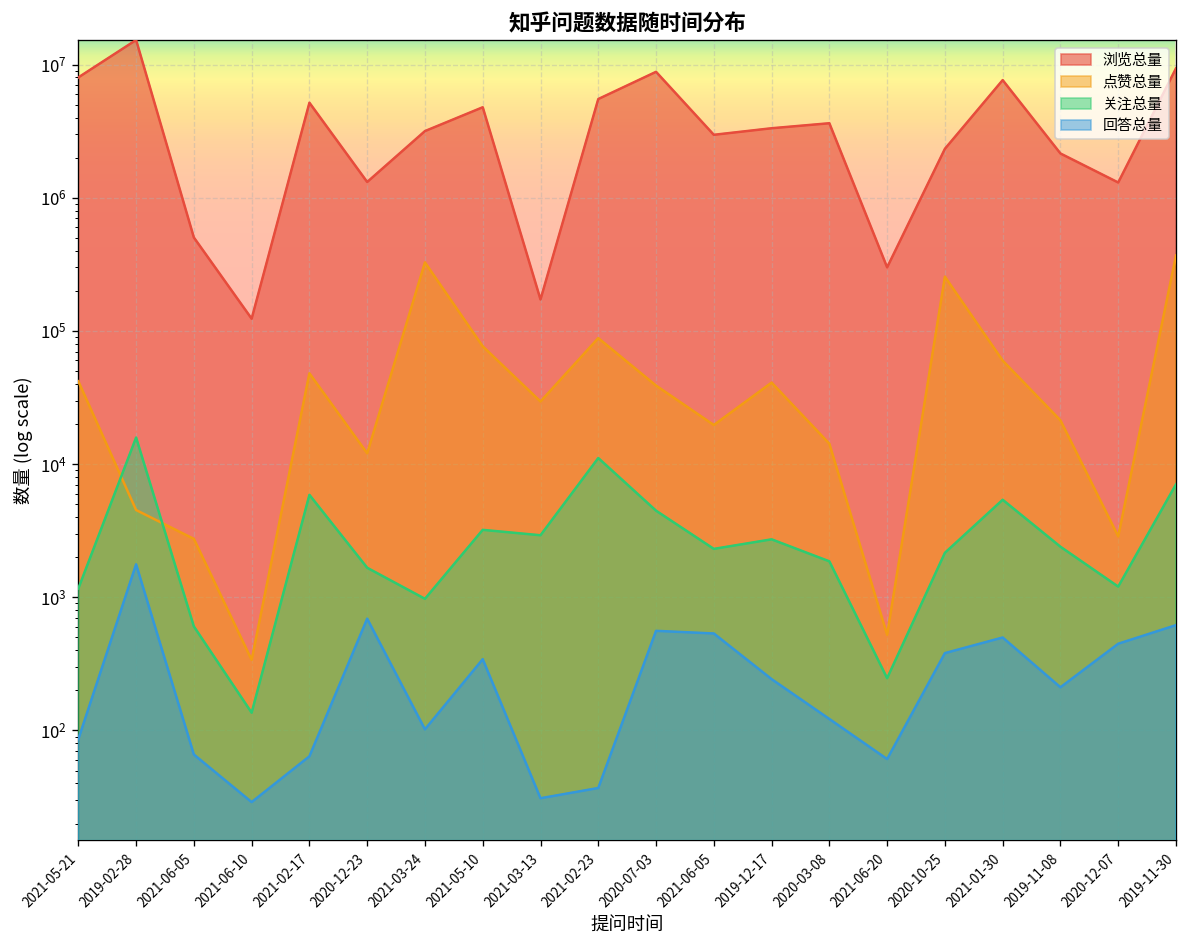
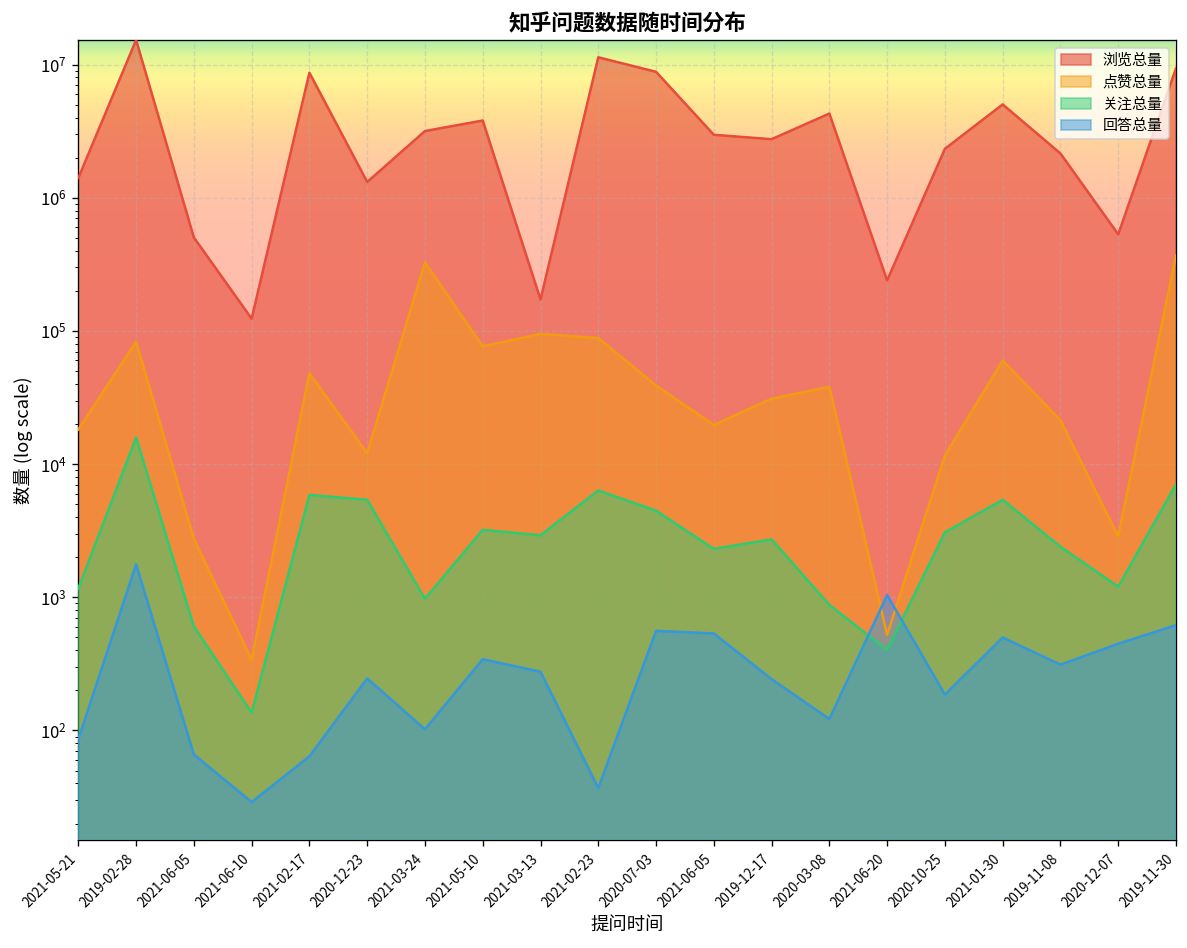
浏览总量, 2021-05-21: 8000000 -> 1400000
点赞总量, 2021-05-21: 42000 -> 18000
点赞总量, 2019-02-28: 4500 -> 80000
浏览总量, 2021-02-17: 5000000 -> 9000000
关注总量, 2020-12-23: 1700 -> 5000
回答总量, 2020-12-23: 700 -> 250
浏览总量, 2021-05-10: 4800000 -> 3800000
点赞总量, 2021-03-13: 30000 -> 90000
回答总量, 2021-03-13: 31 -> 280
浏览总量, 2021-02-23: 6000000 -> 11000000
关注总量, 2021-02-23: 11000 -> 6000
浏览总量, 2019-12-17: 3300000 -> 2800000
点赞总量, 2019-12-17: 41000 -> 31000
浏览总量, 2020-03-08: 3600000 -> 4300000
点赞总量, 2020-03-08: 14000 -> 38000
关注总量, 2020-03-08: 1900 -> 900
浏览总量, 2021-06-20: 300000 -> 240000
关注总量, 2021-06-20: 250 -> 400
回答总量, 2021-06-20: 60 -> 1000
点赞总量, 2020-10-25: 260000 -> 12000
关注总量, 2020-10-25: 2200 -> 3100
回答总量, 2020-10-25: 380 -> 190
浏览总量, 2021-01-30: 8000000 -> 5000000
回答总量, 2019-11-08: 210 -> 310
浏览总量, 2020-12-07: 1300000 -> 500000
